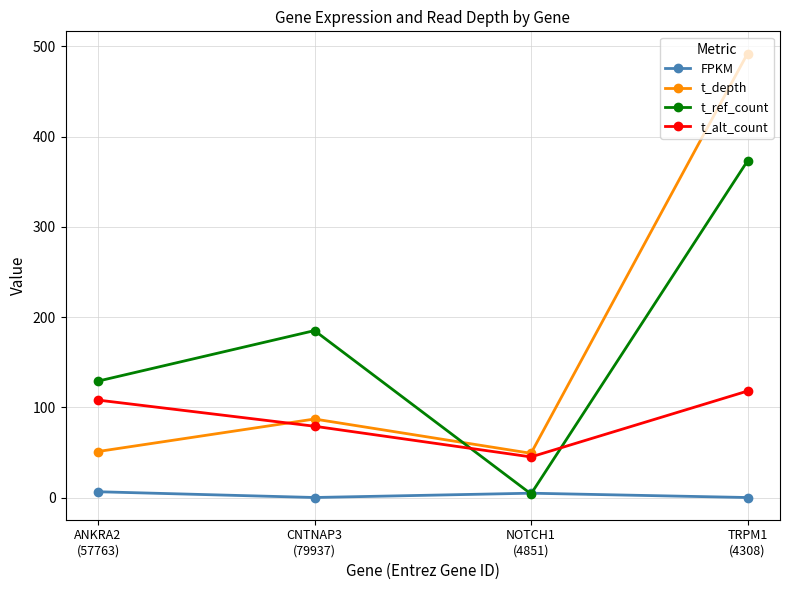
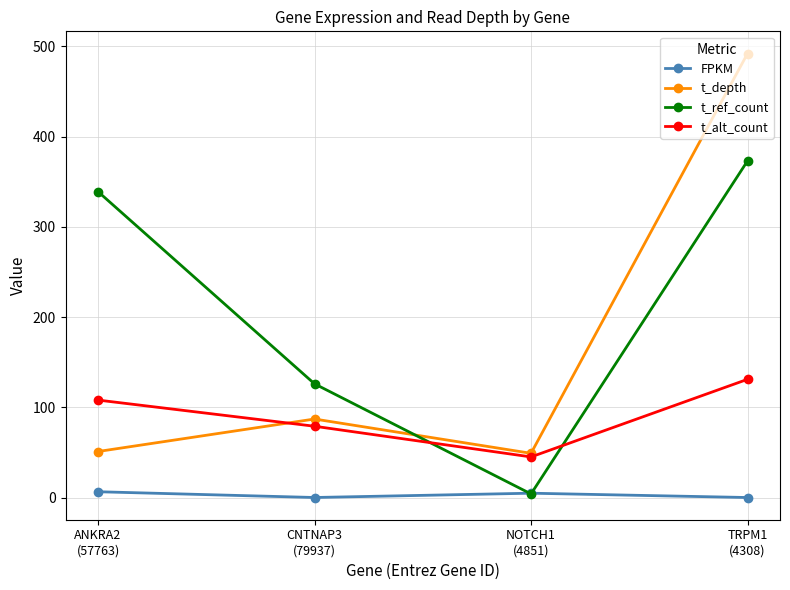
t_ref_count, ANKRA2 (57763): 130 -> 340
t_ref_count, CNTNAP3 (79937): 190 -> 130
t_alt_count, TRPM1 (4308): 120 -> 130
